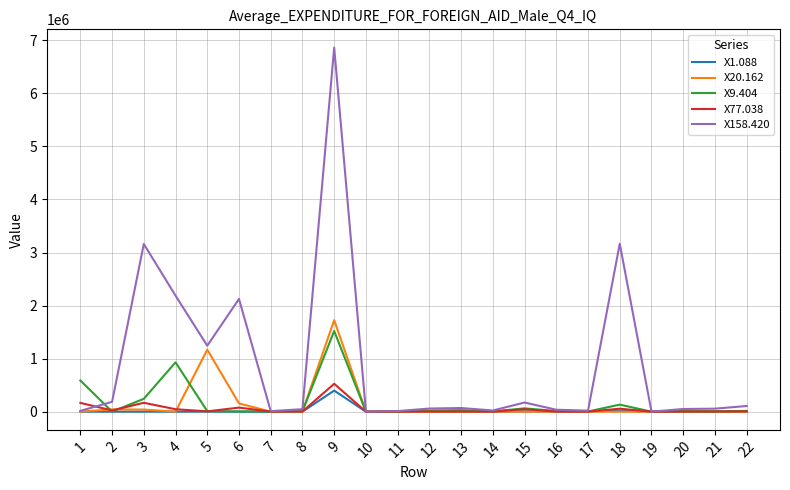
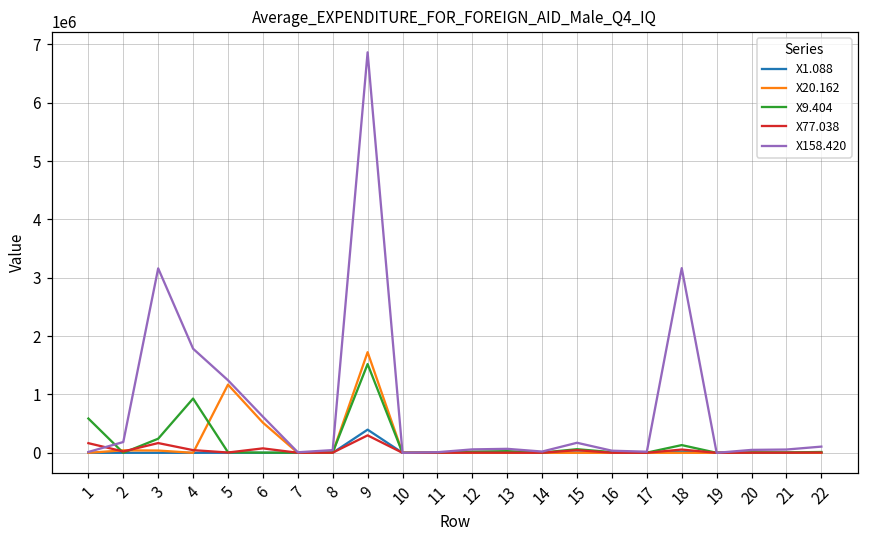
X158.420, 4: 2200000 -> 1800000
X20.162, 6: 200000 -> 500000
X158.420, 6: 2100000 -> 600000
X77.038, 9: 500000 -> 300000
